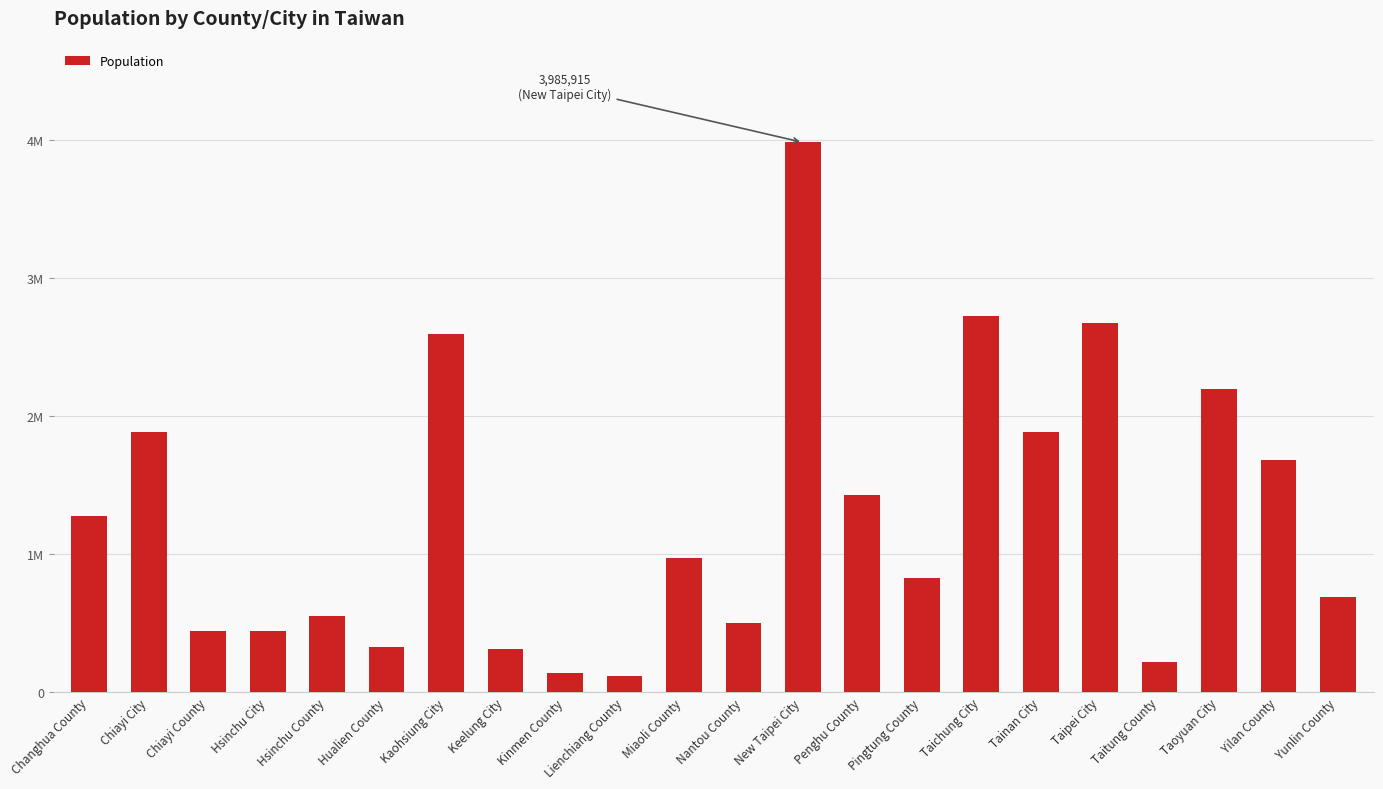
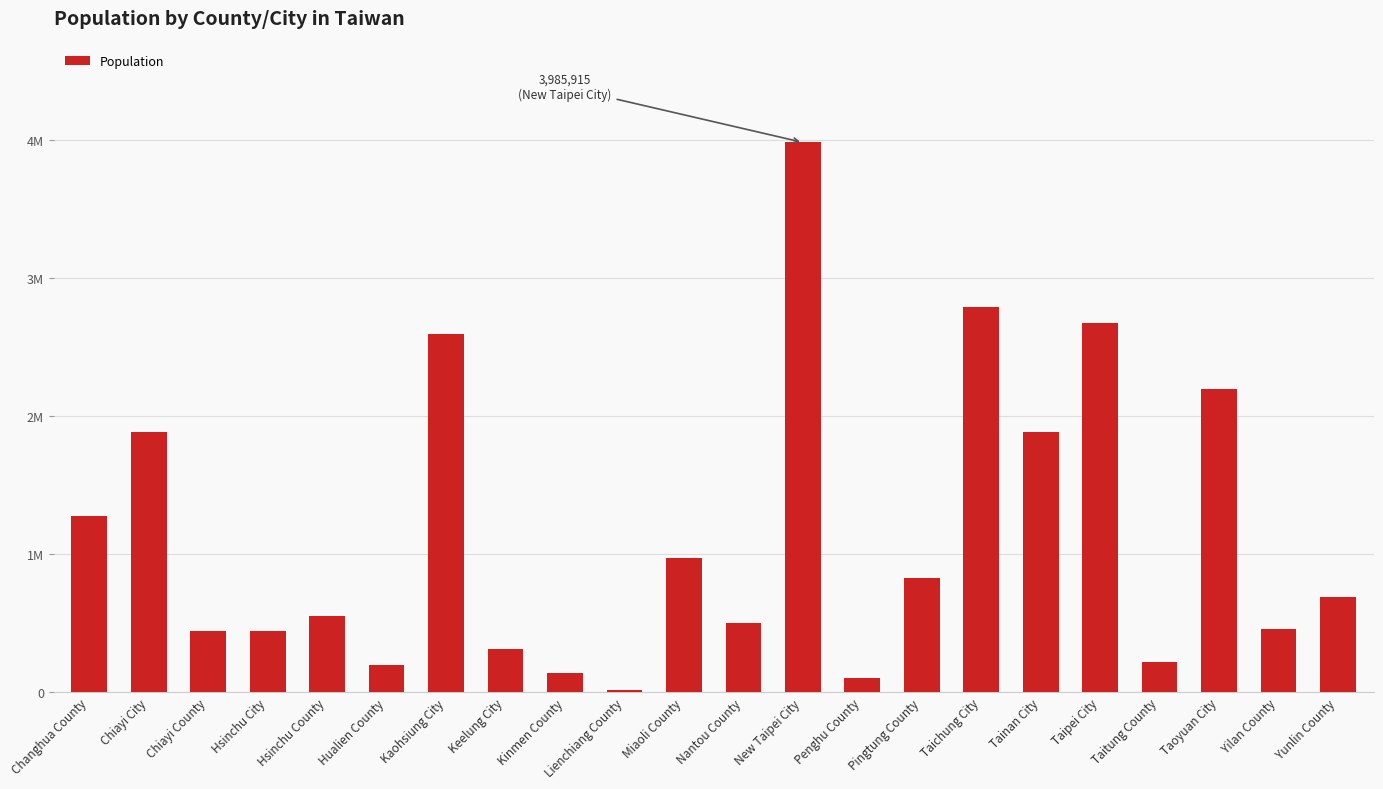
Hualien County: 330000 -> 190000
Lienchiang County: 120000 -> 10000
Penghu County: 1430000 -> 100000
Taichung City: 2730000 -> 2790000
Yilan County: 1680000 -> 460000
